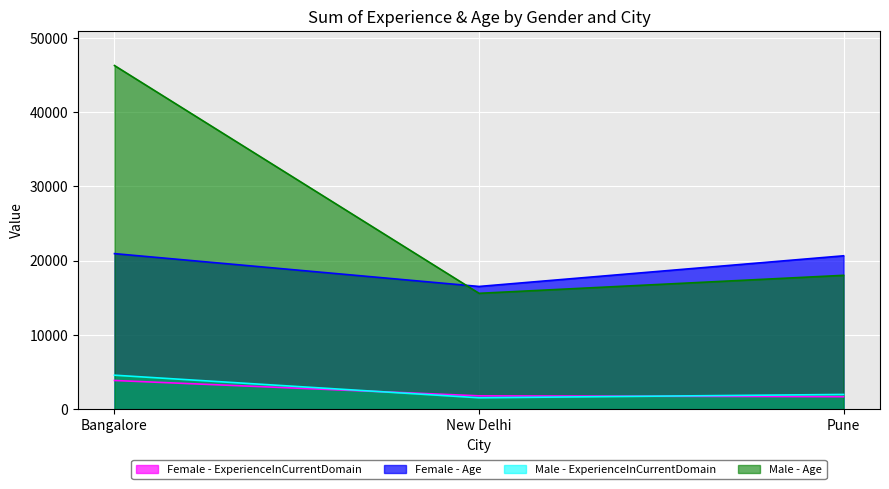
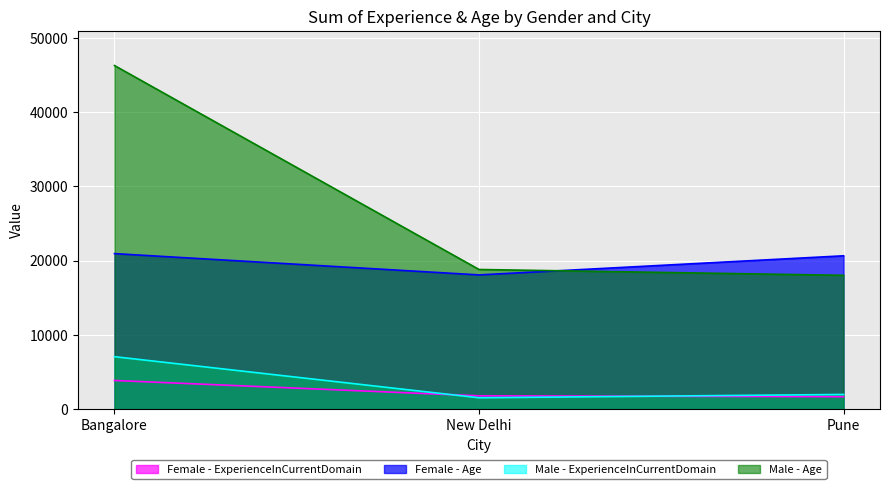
Male - ExperienceInCurrentDomain, Bangalore: 5000 -> 7000
Female - Age, New Delhi: 17000 -> 18000
Male - Age, New Delhi: 16000 -> 19000
